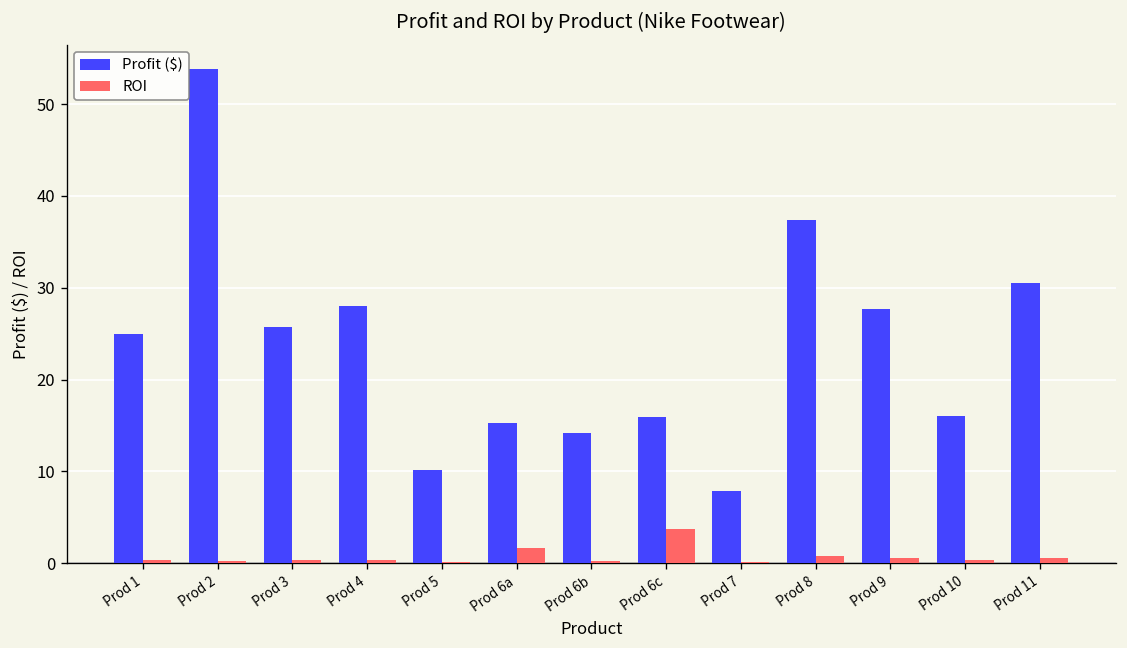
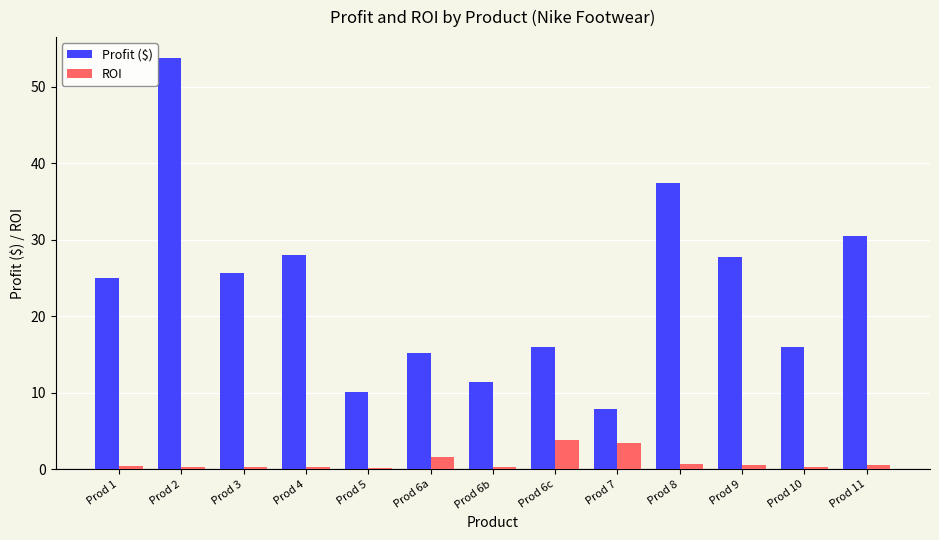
Profit ($), Prod 6b: 14 -> 11
ROI, Prod 7: 0 -> 3
